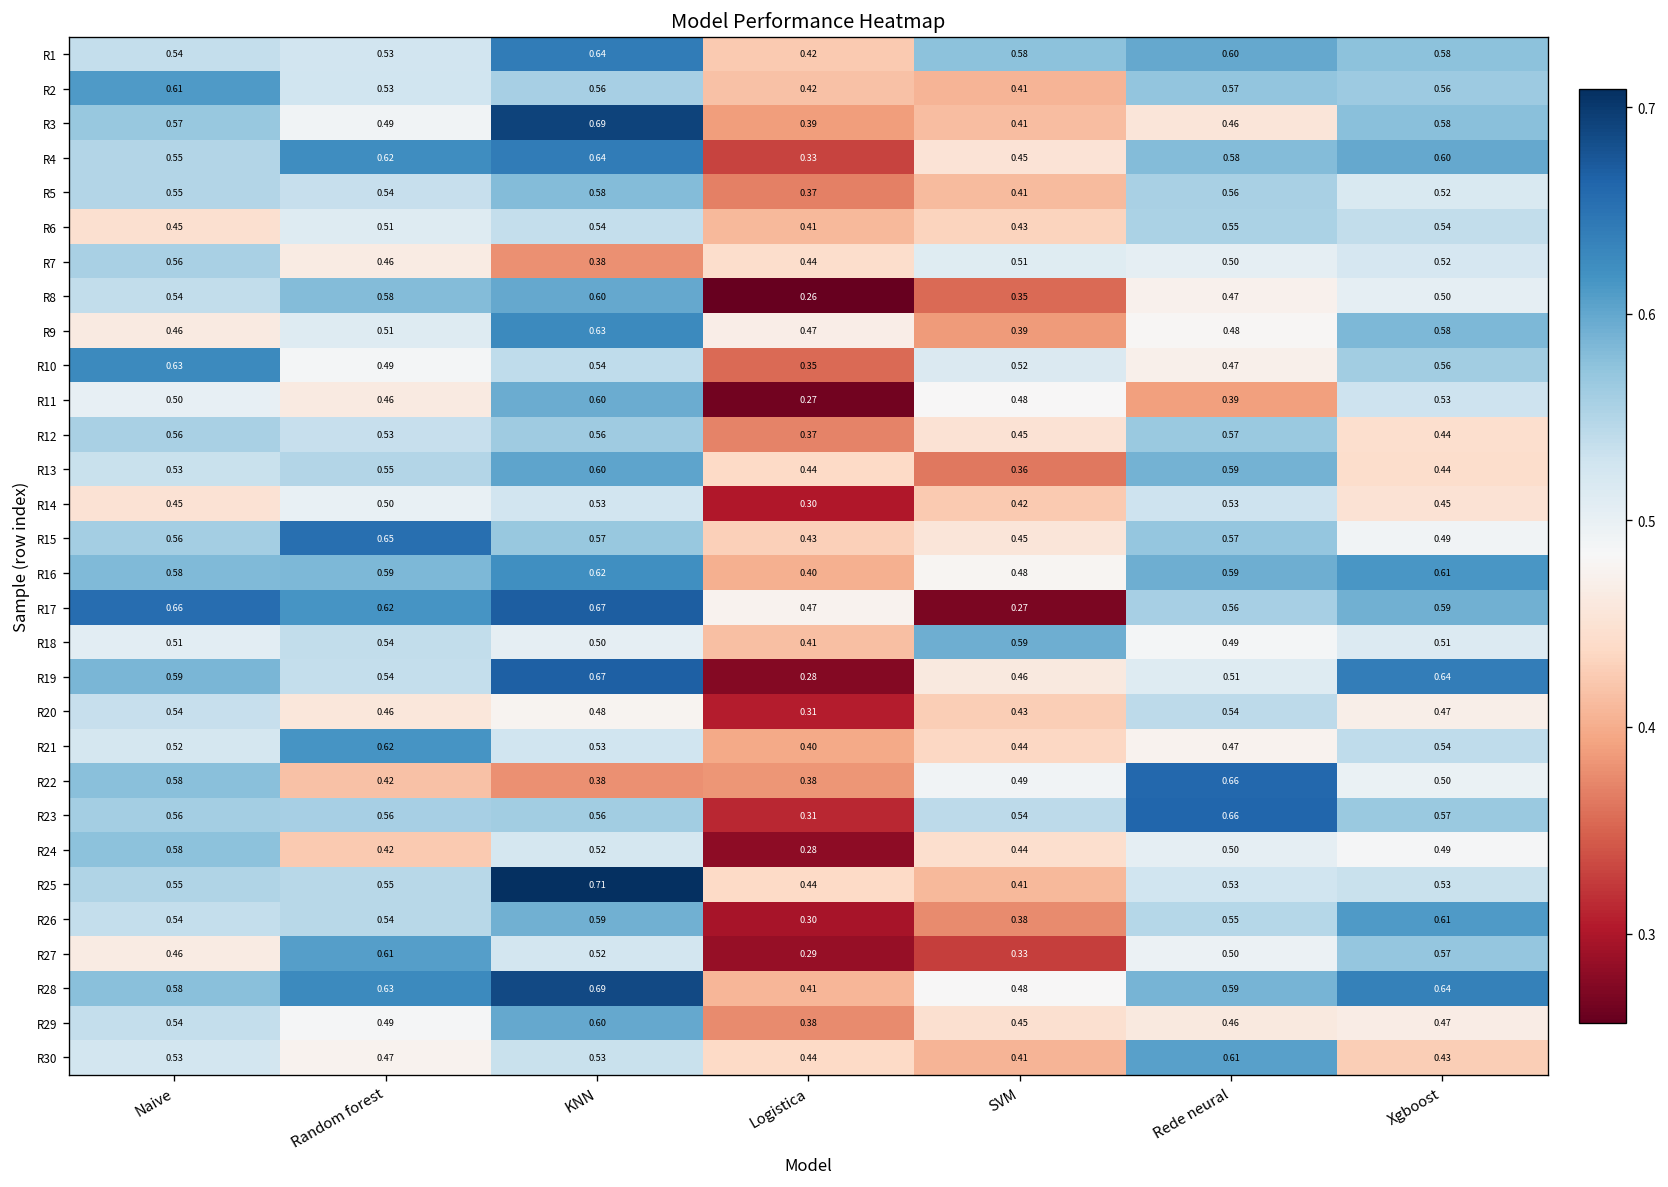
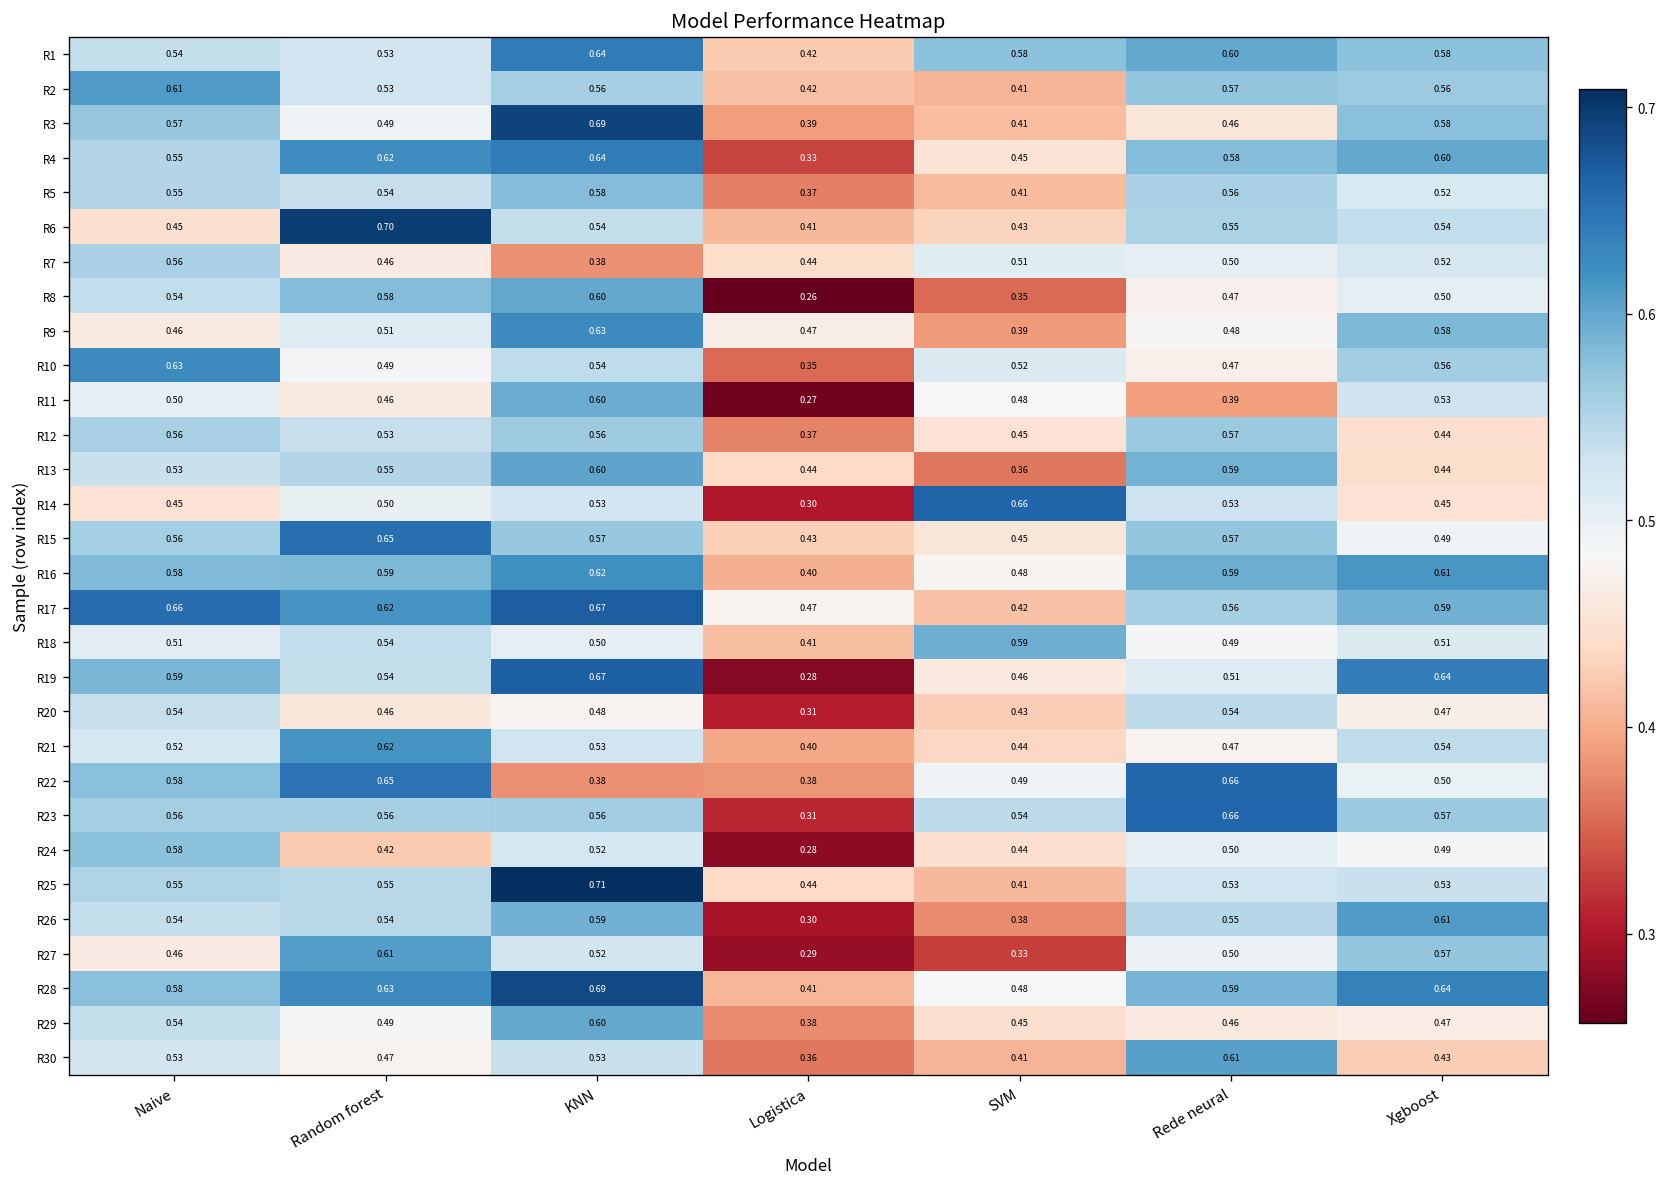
R6, Random forest: 0.51 -> 0.70
R14, SVM: 0.42 -> 0.66
R17, SVM: 0.27 -> 0.42
R22, Random forest: 0.42 -> 0.65
R30, Logistica: 0.44 -> 0.36
